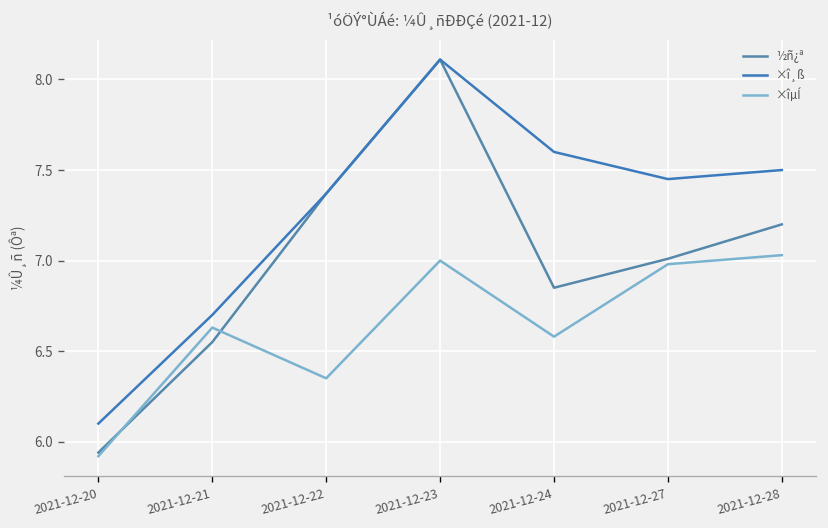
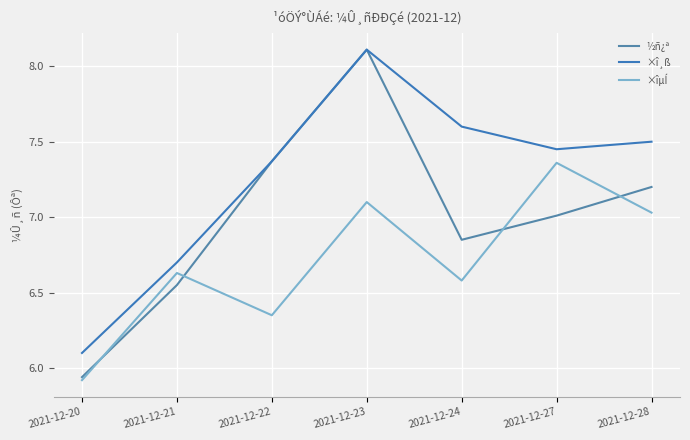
×îµÍ, 2021-12-23: 7.0 -> 7.1
×îµÍ, 2021-12-27: 6.98 -> 7.36
